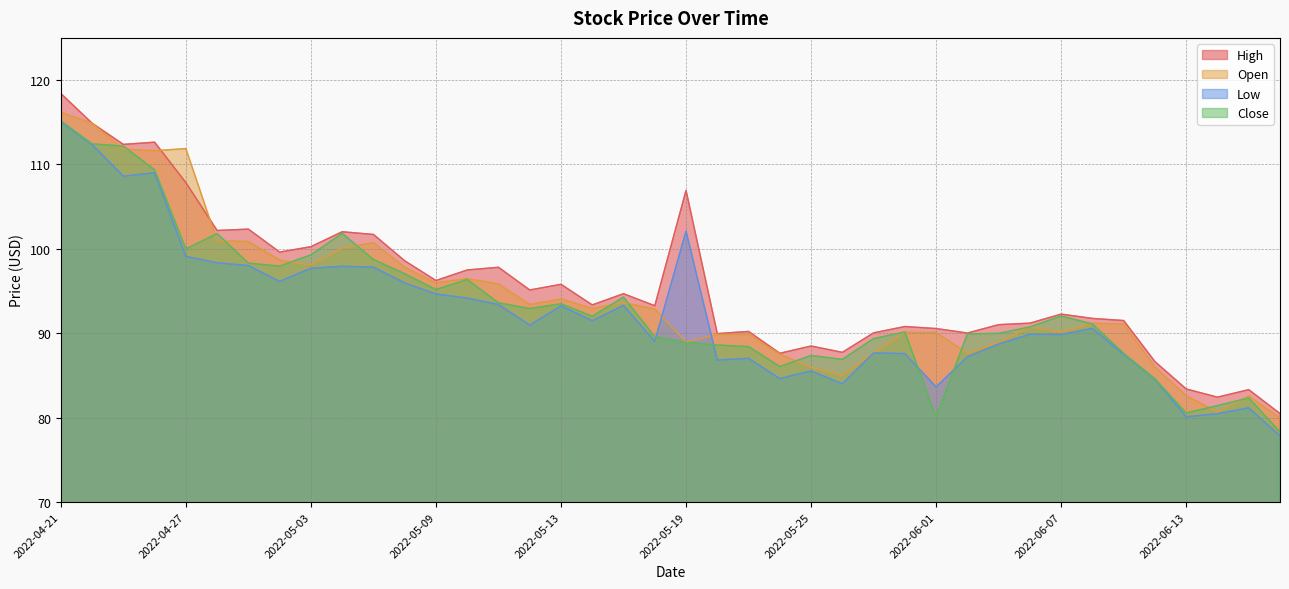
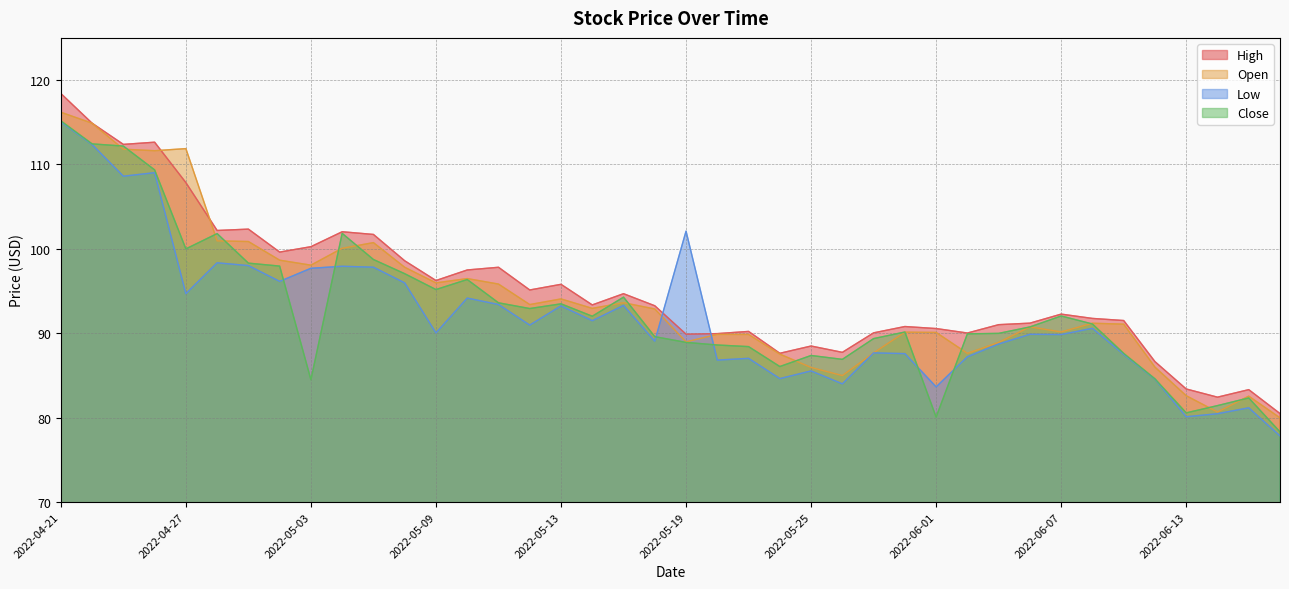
Low, 2022-04-27: 99 -> 95
Close, 2022-05-03: 99 -> 85
Low, 2022-05-09: 95 -> 90
High, 2022-05-19: 107 -> 90
